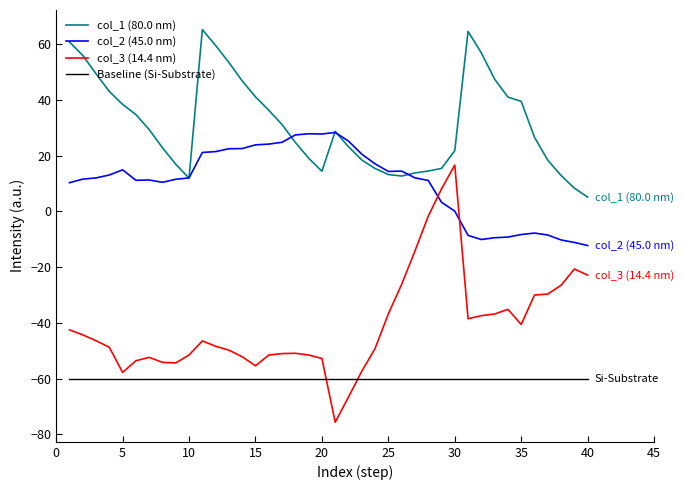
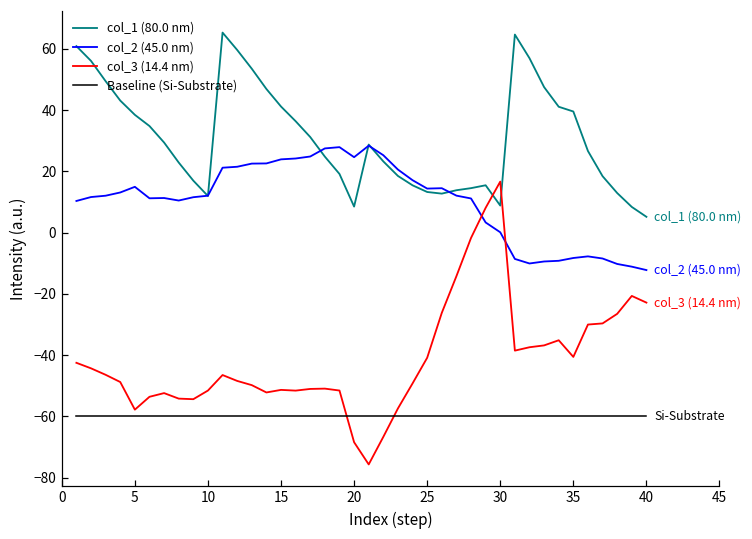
col_3 (14.4 nm), 15: -55 -> -51
col_1 (80.0 nm), 20: 14 -> 8
col_2 (45.0 nm), 20: 28 -> 25
col_3 (14.4 nm), 20: -53 -> -68
col_3 (14.4 nm), 25: -37 -> -41
col_1 (80.0 nm), 30: 22 -> 9
